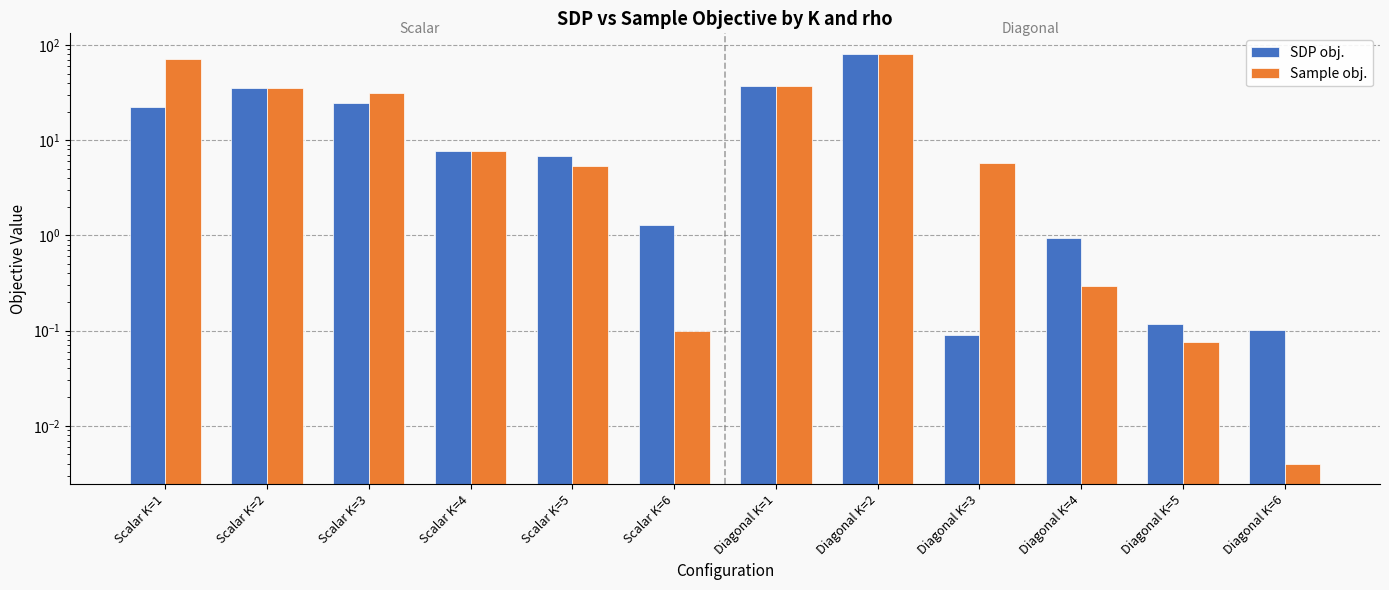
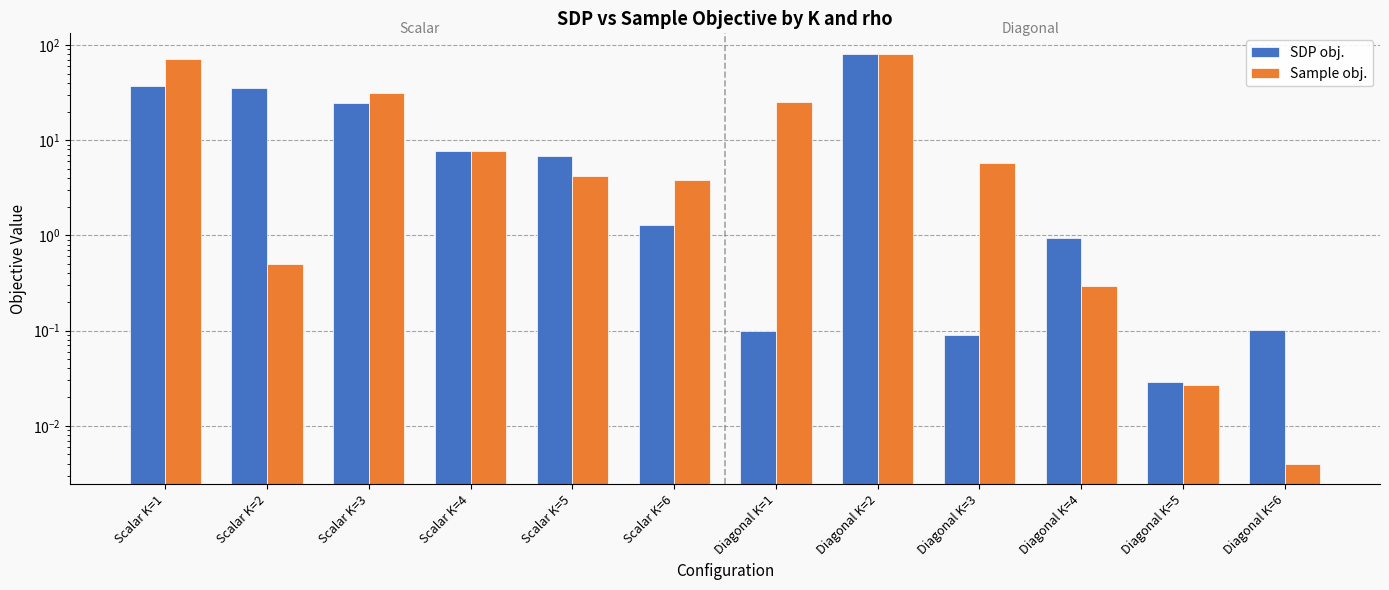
SDP obj., Scalar K=1: 22 -> 37
Sample obj., Scalar K=2: 35 -> 0.5
Sample obj., Scalar K=5: 5 -> 4
Sample obj., Scalar K=6: 0.1 -> 3.8
SDP obj., Diagonal K=1: 37 -> 0.1
Sample obj., Diagonal K=1: 37 -> 25
SDP obj., Diagonal K=5: 0.12 -> 0.029
Sample obj., Diagonal K=5: 0.08 -> 0.027
